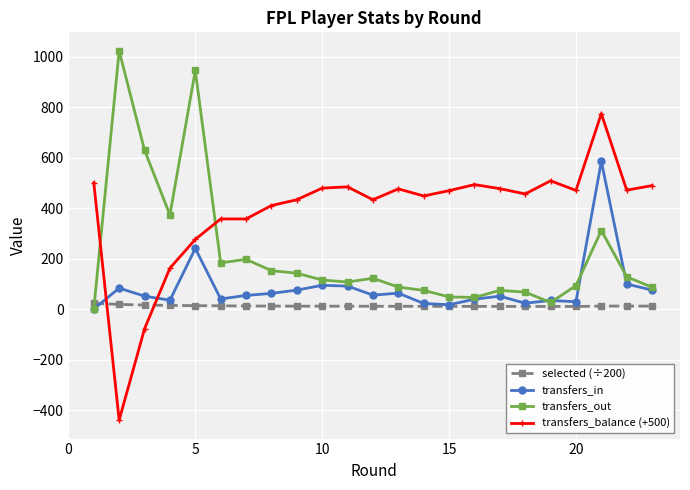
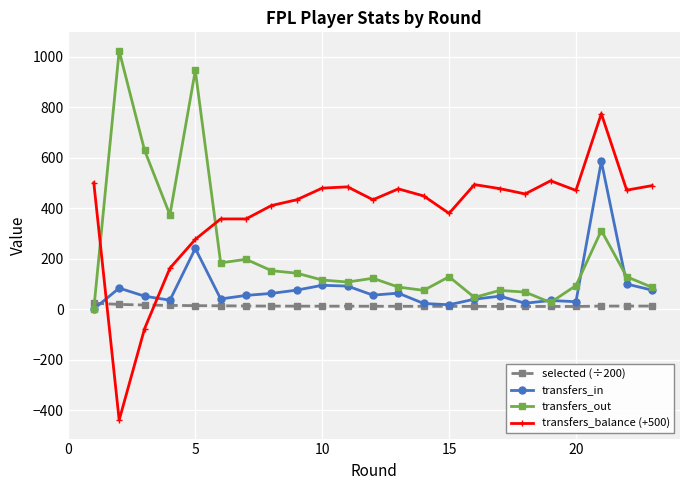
transfers_out, 15: 50 -> 130
transfers_balance (+500), 15: 470 -> 380
